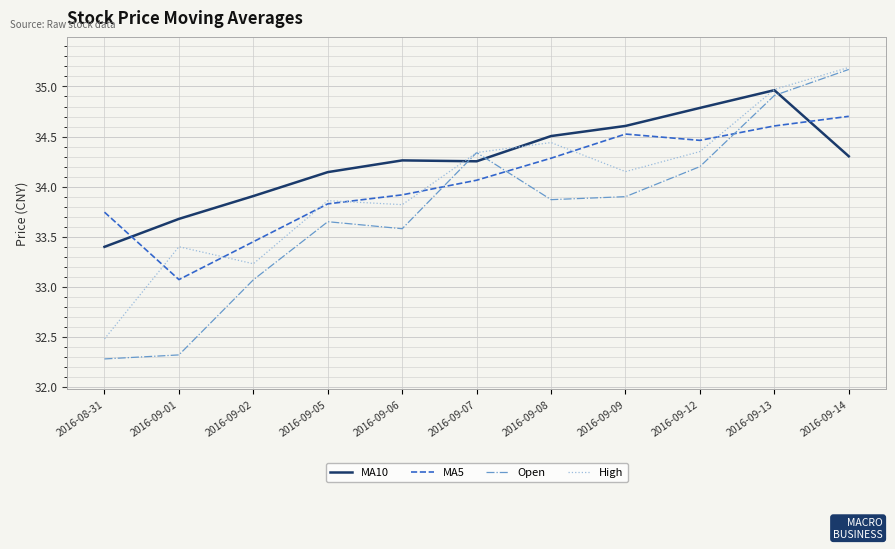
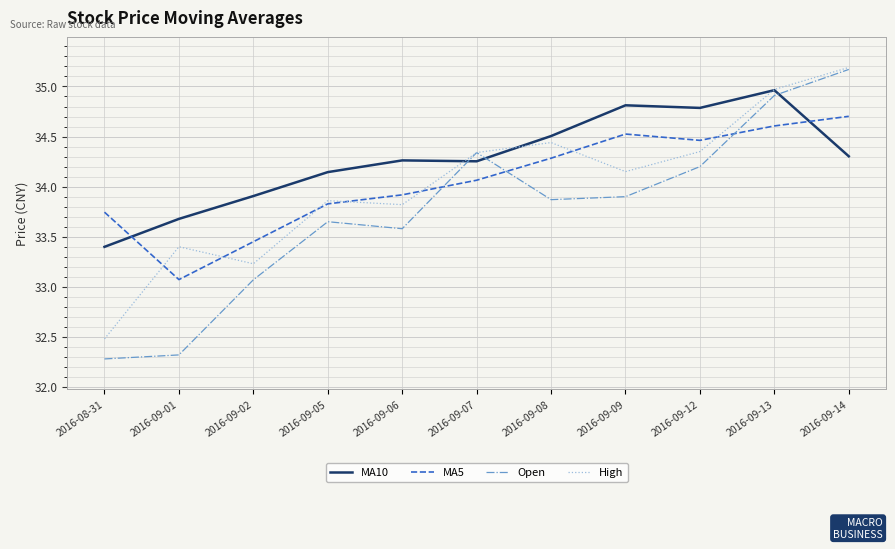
MA10, 2016-09-09: 34.61 -> 34.81
